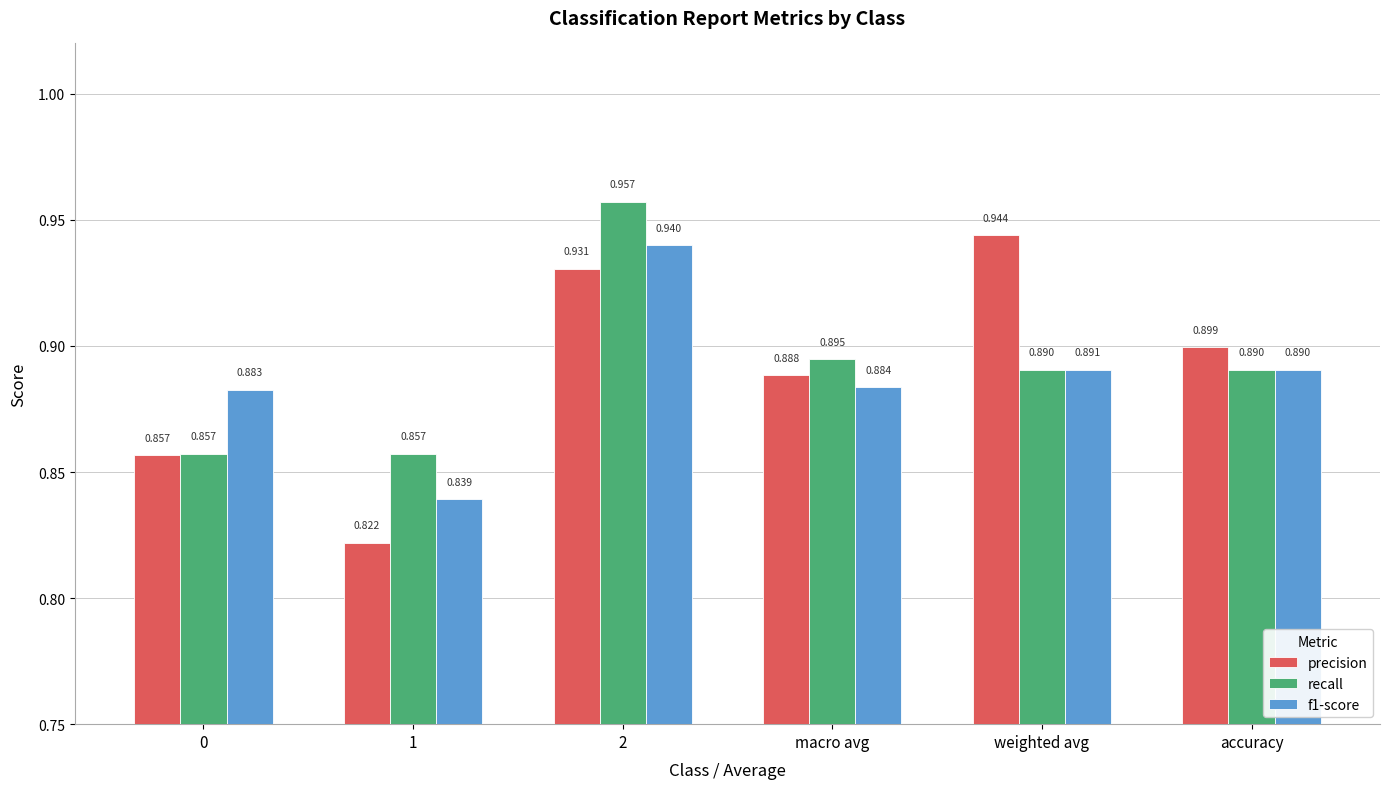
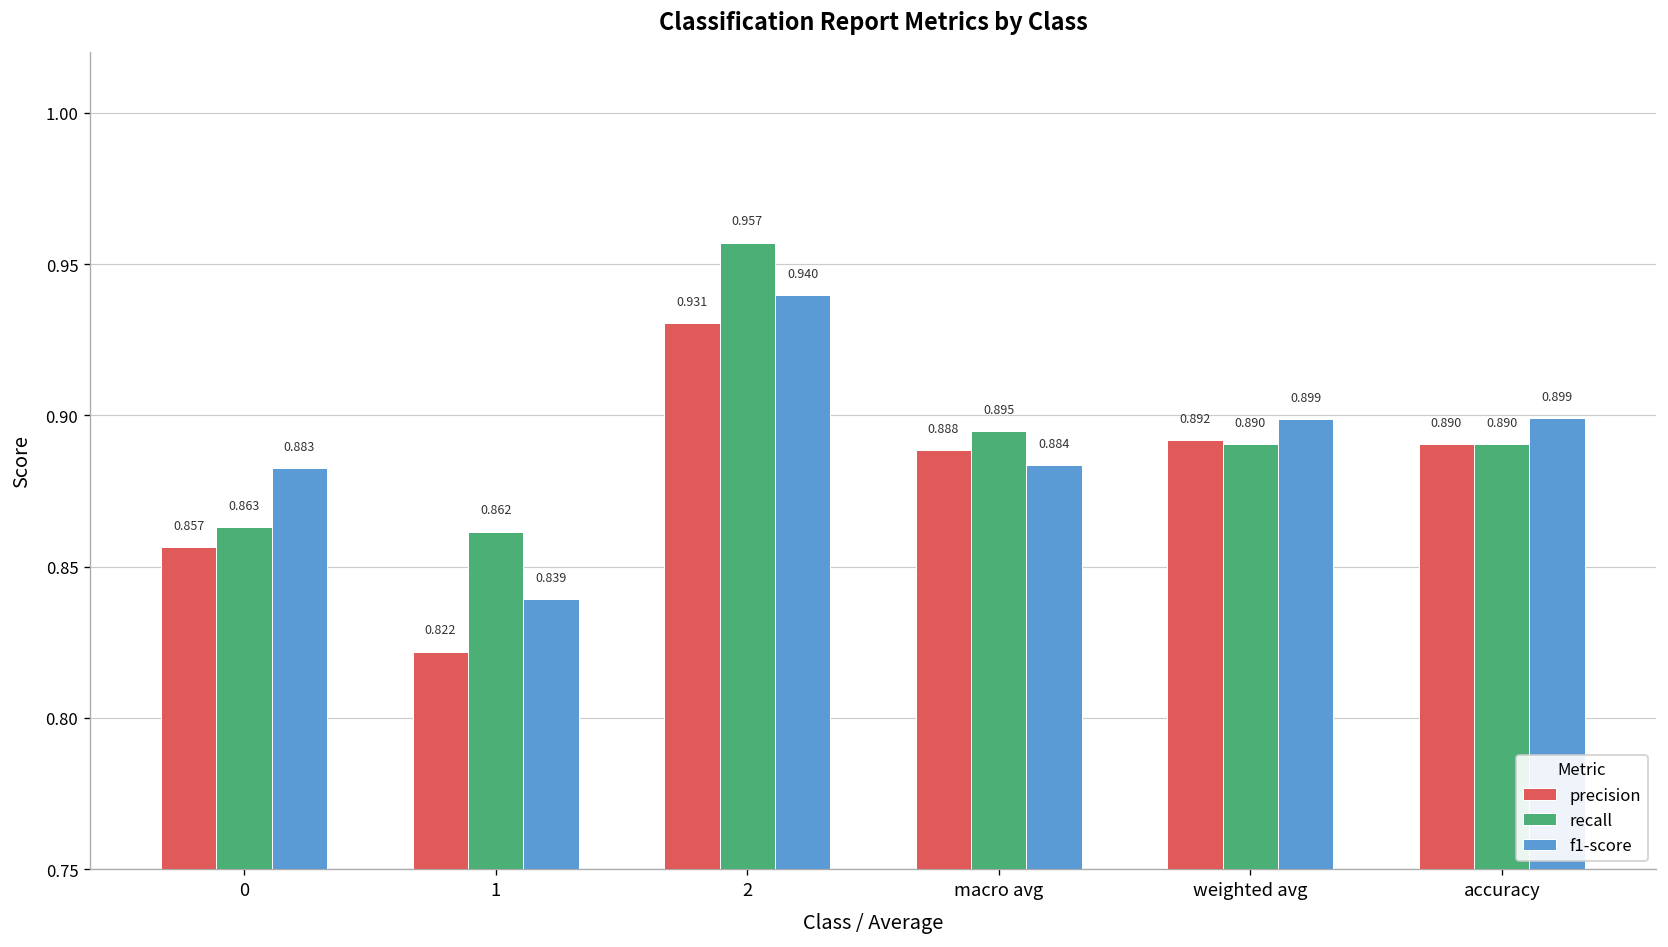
recall, 0: 0.857 -> 0.863
recall, 1: 0.857 -> 0.862
precision, weighted avg: 0.944 -> 0.892
f1-score, weighted avg: 0.891 -> 0.899
precision, accuracy: 0.899 -> 0.890
f1-score, accuracy: 0.890 -> 0.899
